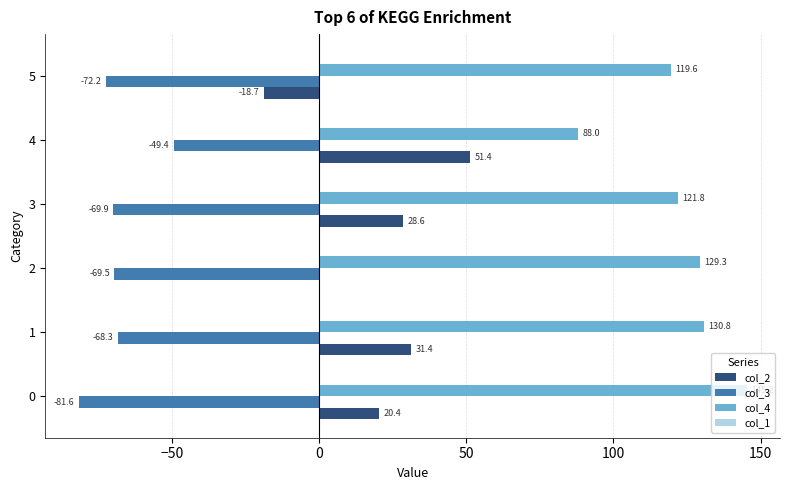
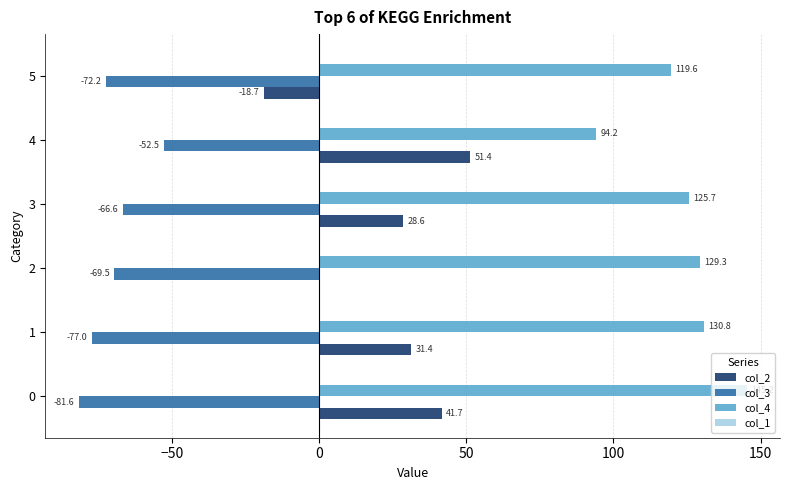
col_4, 4: 88.0 -> 94.2
col_3, 4: -49.4 -> -52.5
col_4, 3: 121.8 -> 125.7
col_3, 3: -69.9 -> -66.6
col_3, 1: -68.3 -> -77.0
col_2, 0: 20.4 -> 41.7
